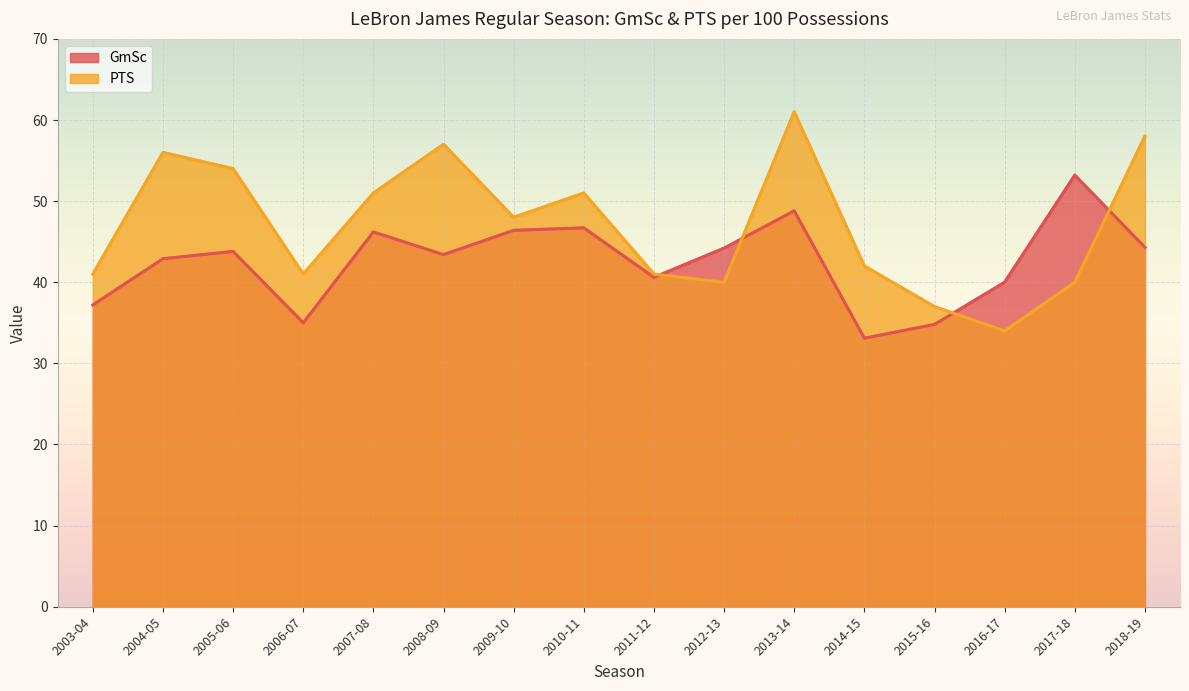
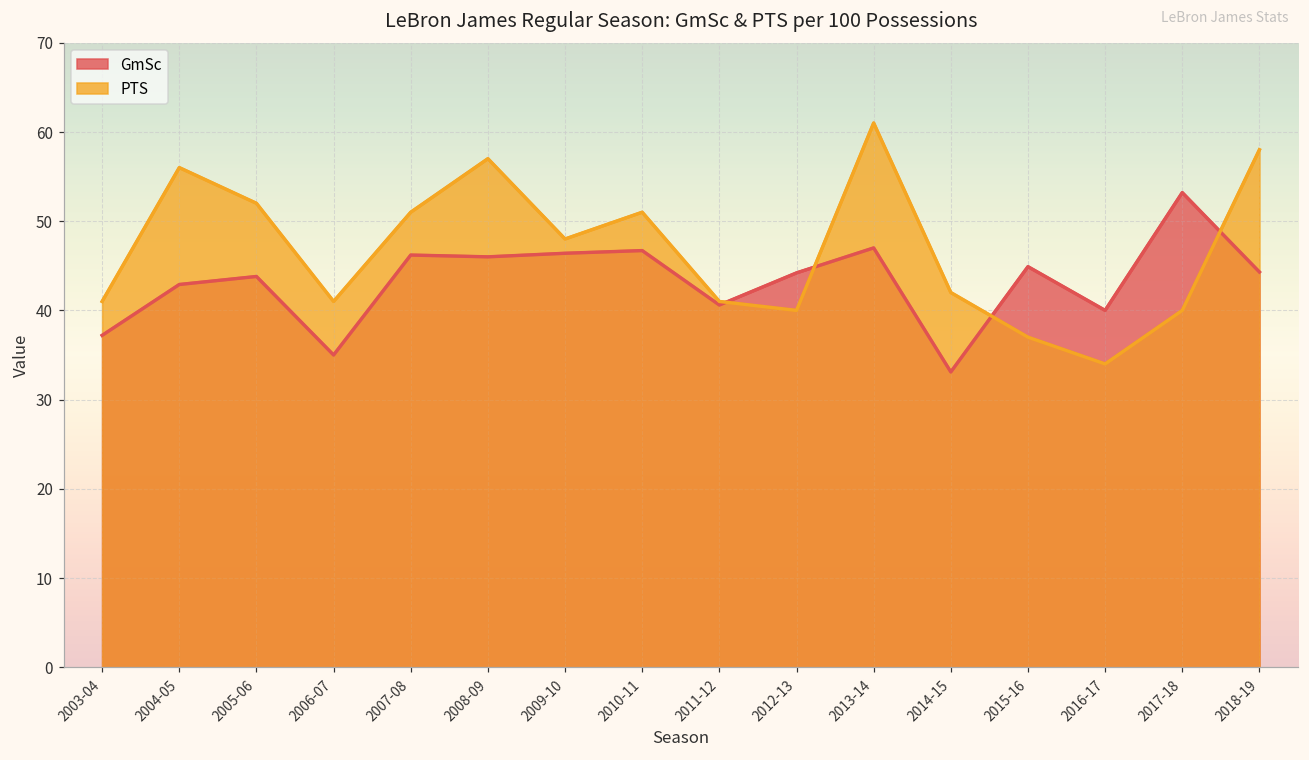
PTS, 2005-06: 54 -> 52
GmSc, 2008-09: 43 -> 46
GmSc, 2013-14: 49 -> 47
GmSc, 2015-16: 35 -> 45
